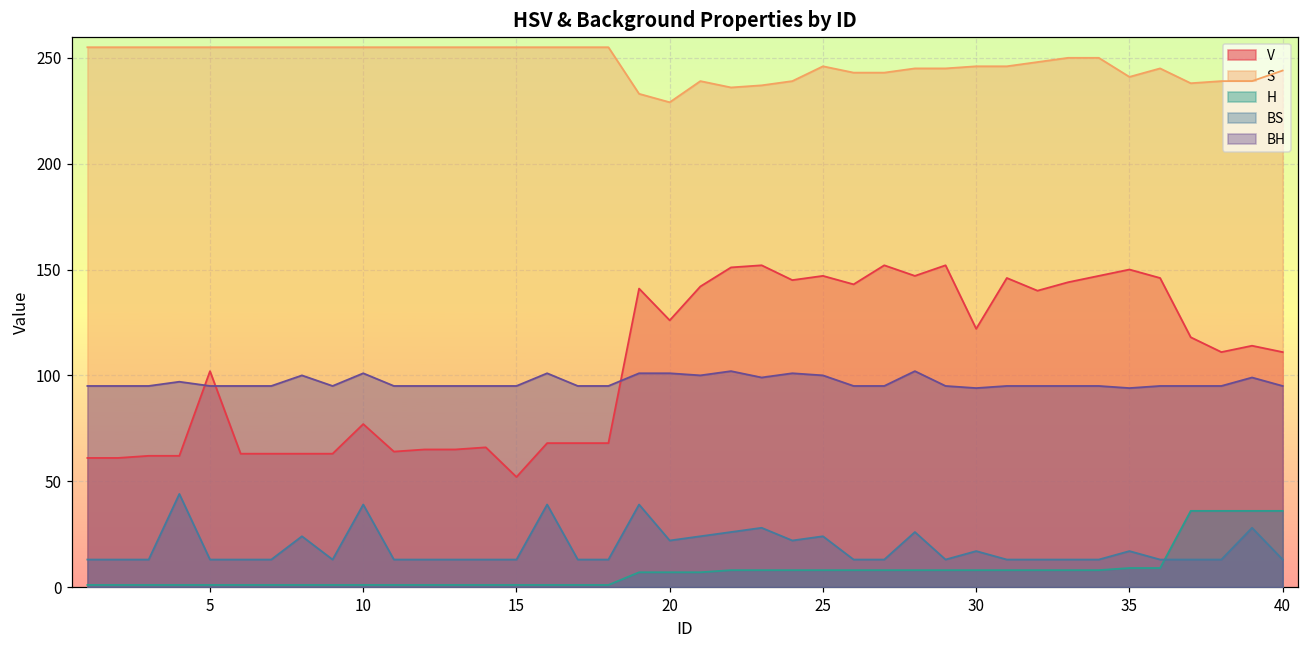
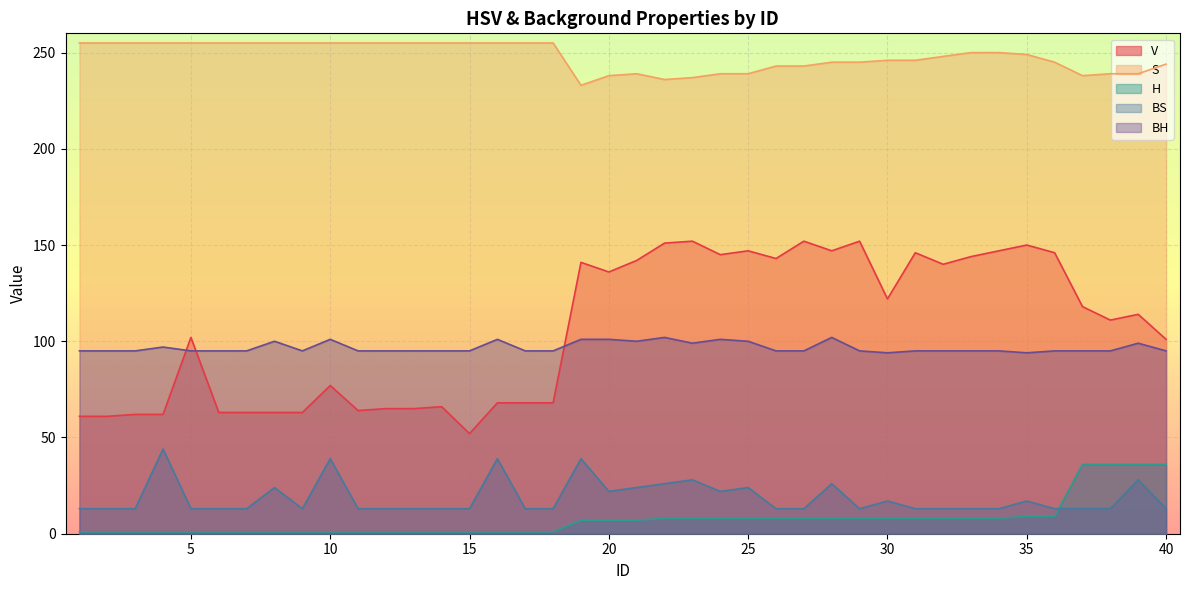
V, 20: 126 -> 136
S, 20: 229 -> 238
S, 25: 246 -> 239
S, 35: 241 -> 249
V, 40: 111 -> 101
